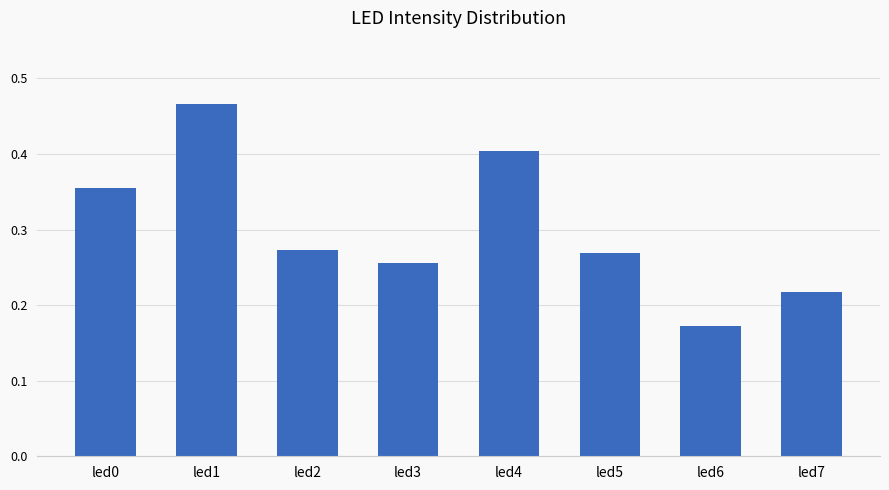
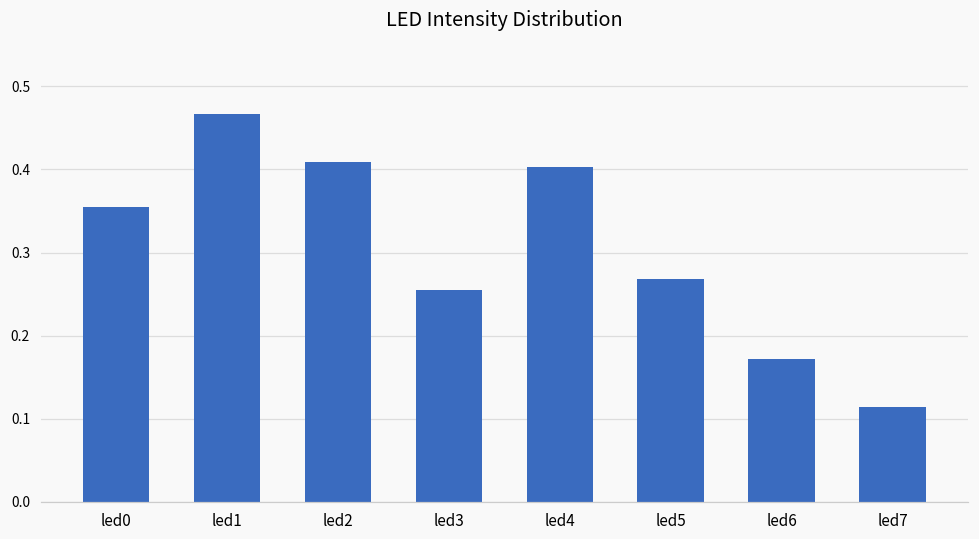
led2: 0.27 -> 0.41
led7: 0.22 -> 0.11
